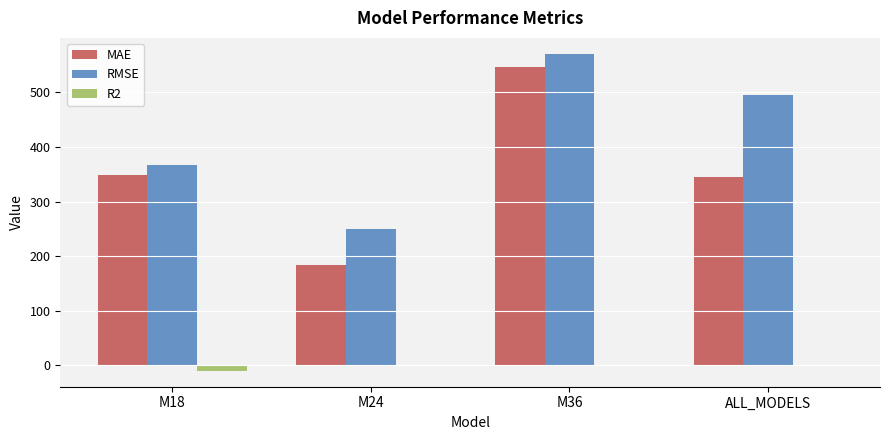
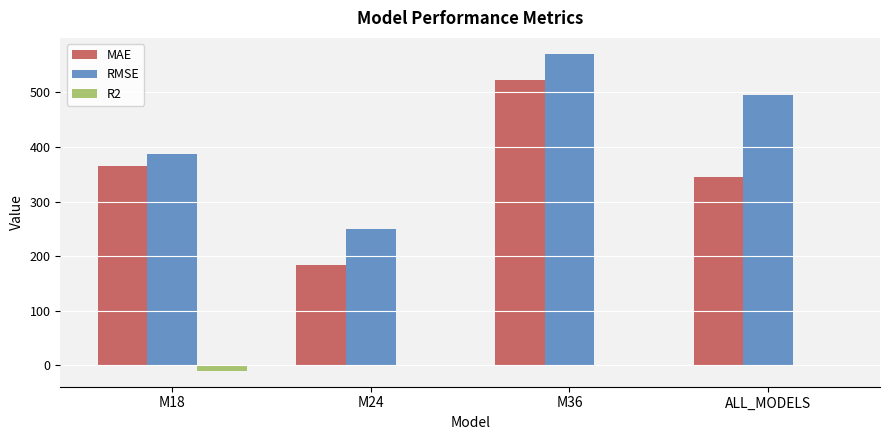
MAE, M18: 350 -> 360
RMSE, M18: 370 -> 390
MAE, M36: 550 -> 520
